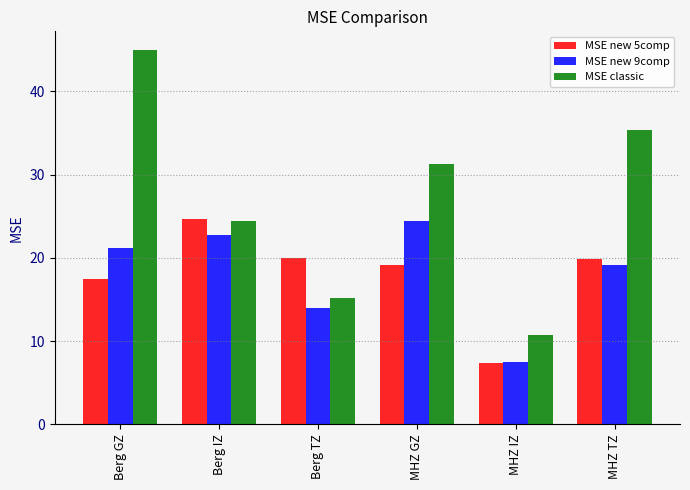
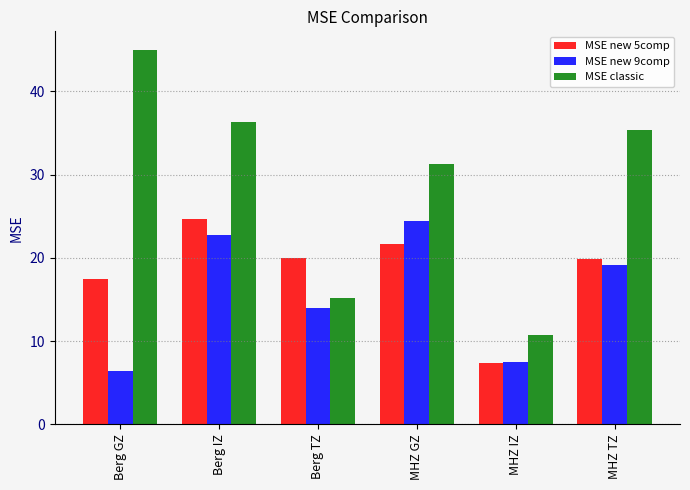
MSE new 9comp, Berg GZ: 21 -> 6
MSE classic, Berg IZ: 24 -> 36
MSE new 5comp, MHZ GZ: 19 -> 22
